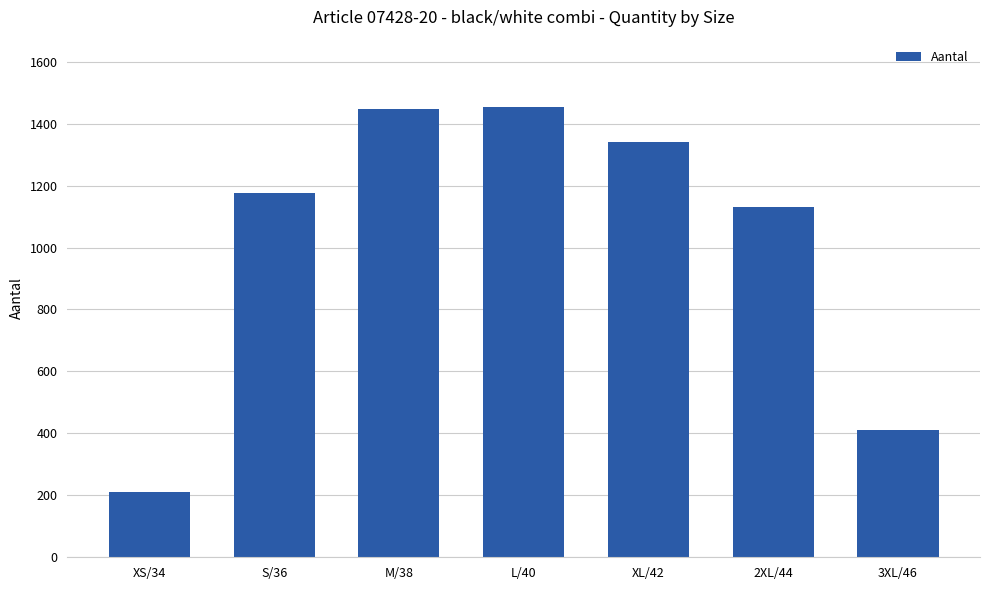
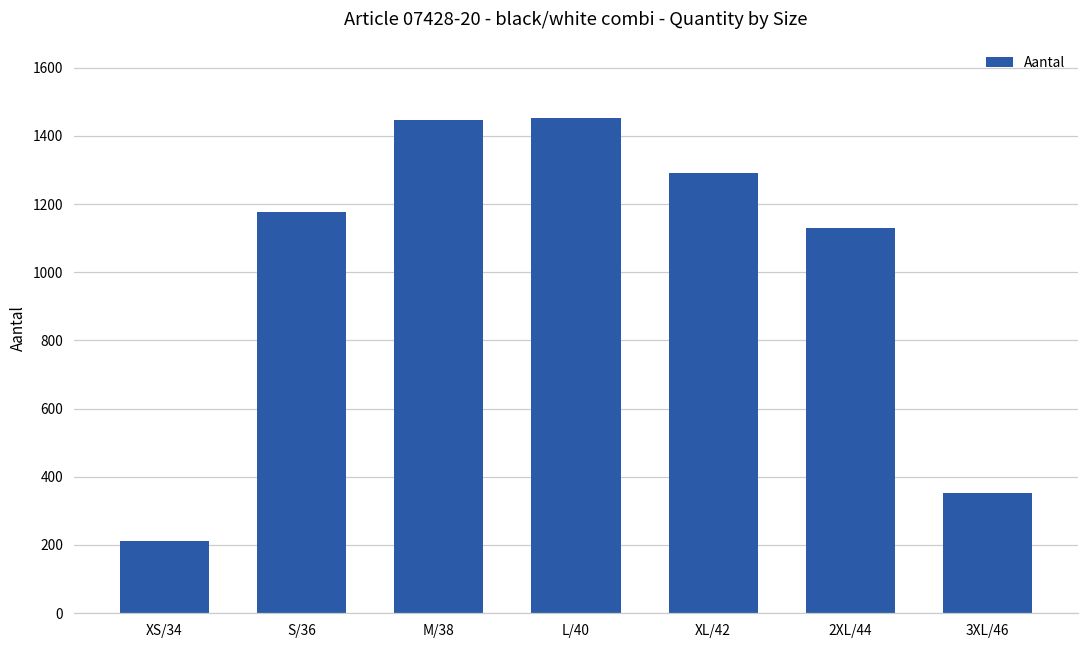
XL/42: 1340 -> 1290
3XL/46: 410 -> 350
